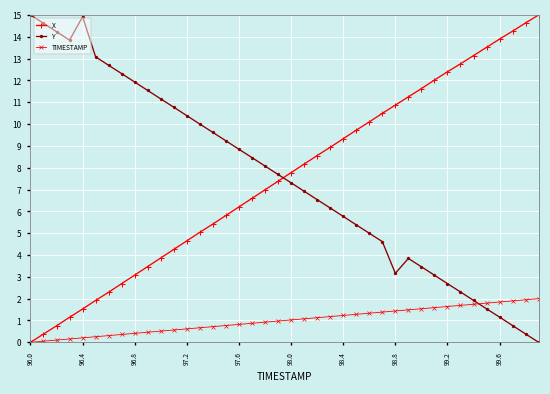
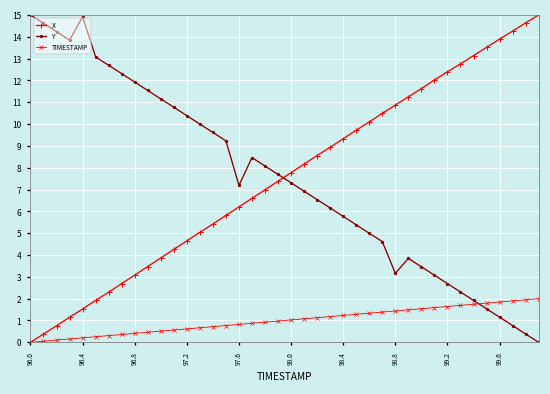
Y, 97.6: 8.8 -> 7.2
